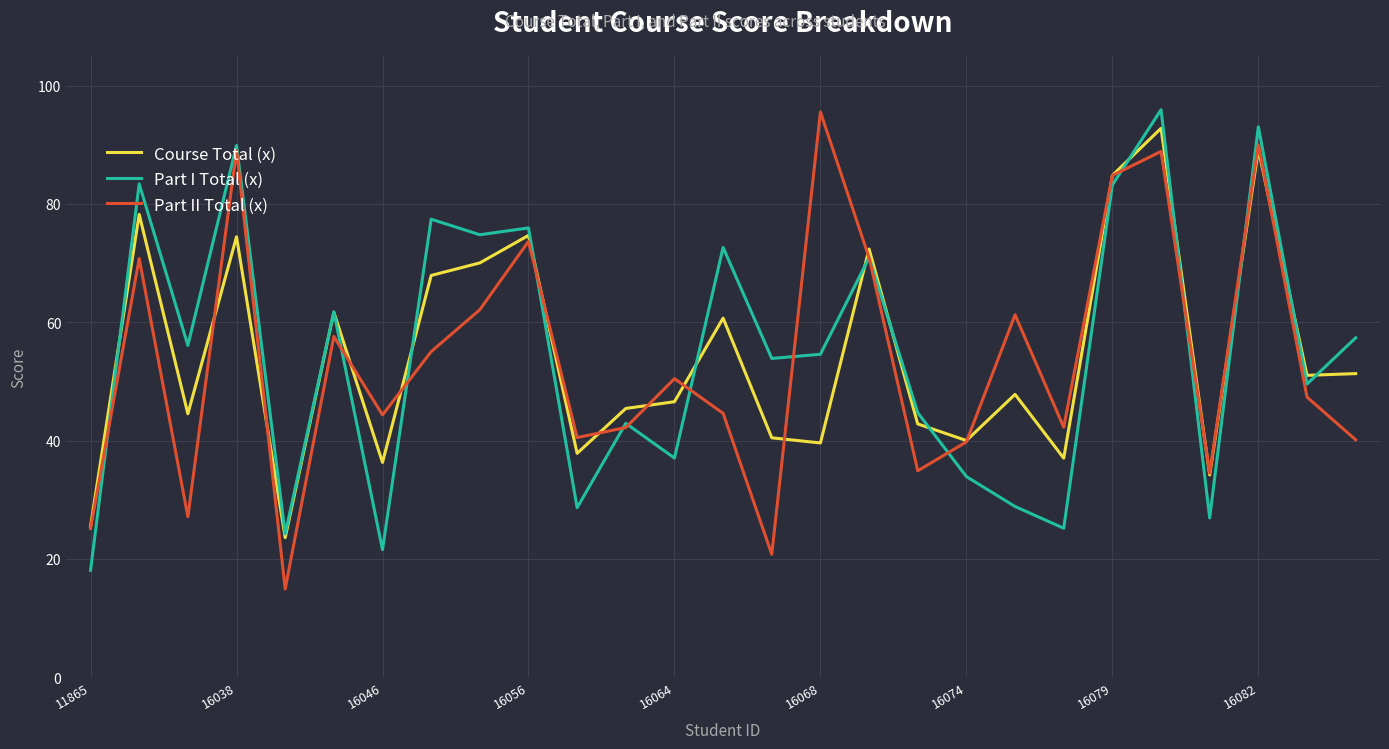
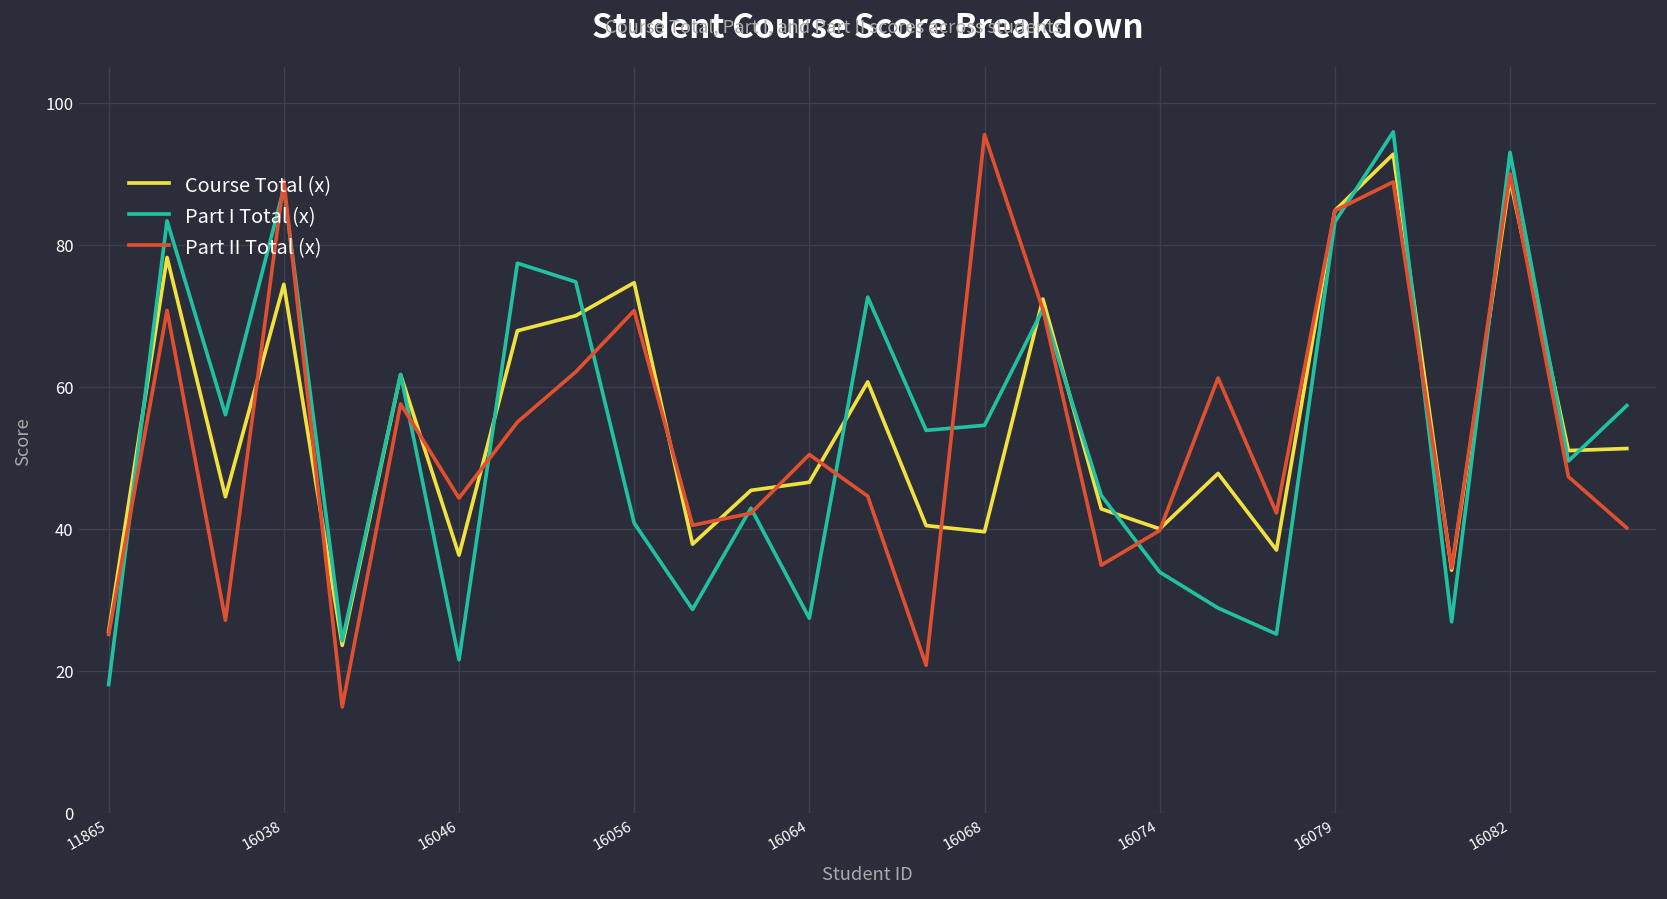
Part I Total (x), 16038: 90 -> 88
Part I Total (x), 16056: 76 -> 41
Part II Total (x), 16056: 74 -> 71
Part I Total (x), 16064: 37 -> 27
